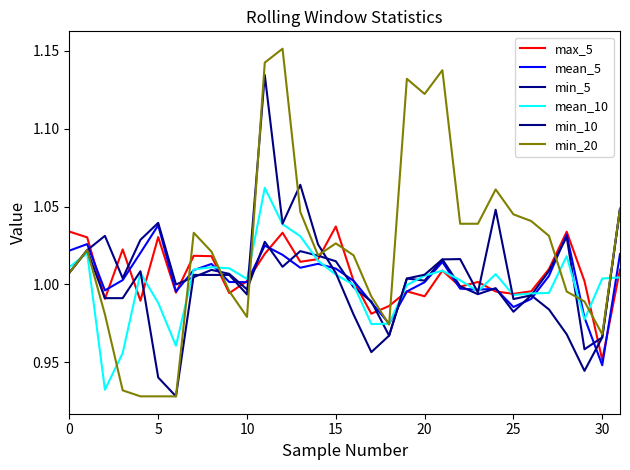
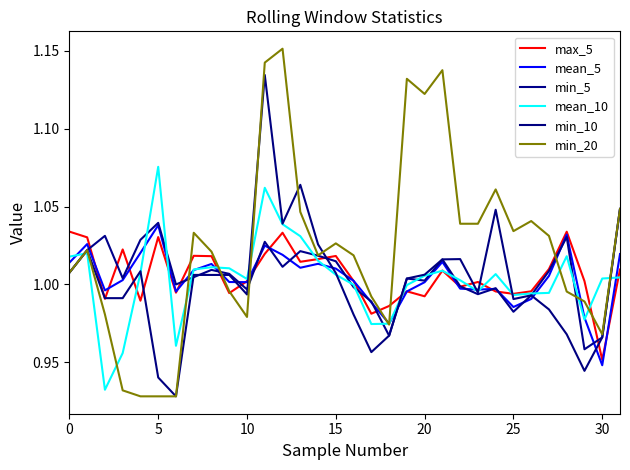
mean_5, 0: 1.022 -> 1.014
mean_10, 0: 1.011 -> 1.018
mean_10, 5: 0.988 -> 1.075
max_5, 15: 1.037 -> 1.018
min_20, 25: 1.045 -> 1.034
